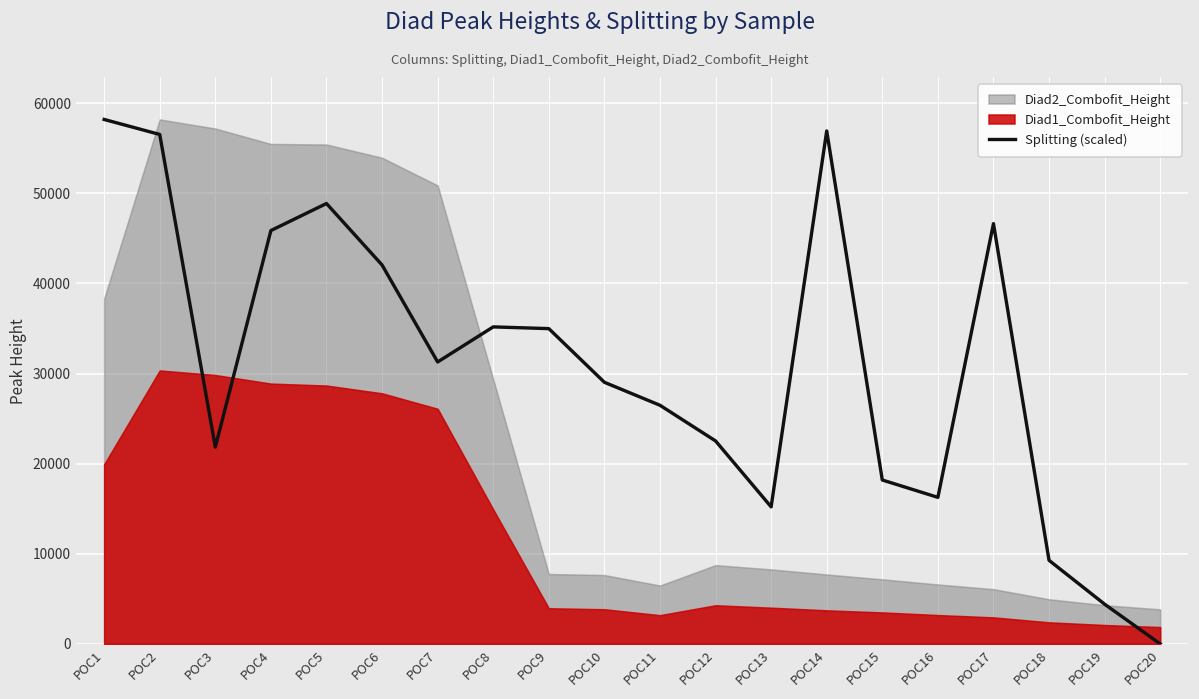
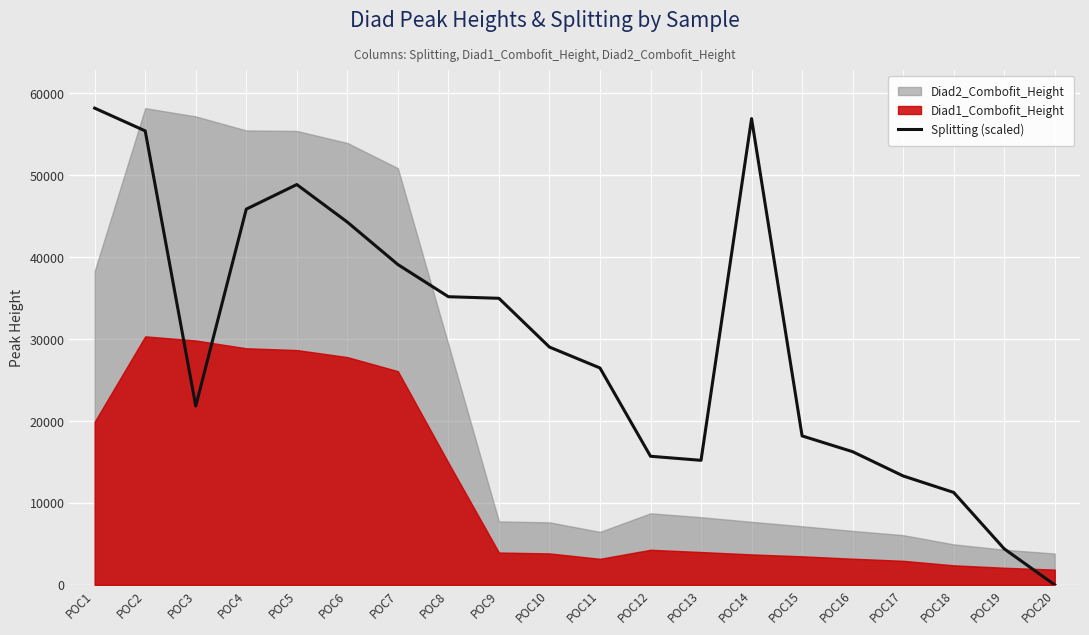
Splitting (scaled), POC2: 57000 -> 55000
Splitting (scaled), POC6: 42000 -> 44000
Splitting (scaled), POC7: 31000 -> 39000
Splitting (scaled), POC12: 23000 -> 16000
Splitting (scaled), POC17: 47000 -> 13000
Splitting (scaled), POC18: 9000 -> 11000
